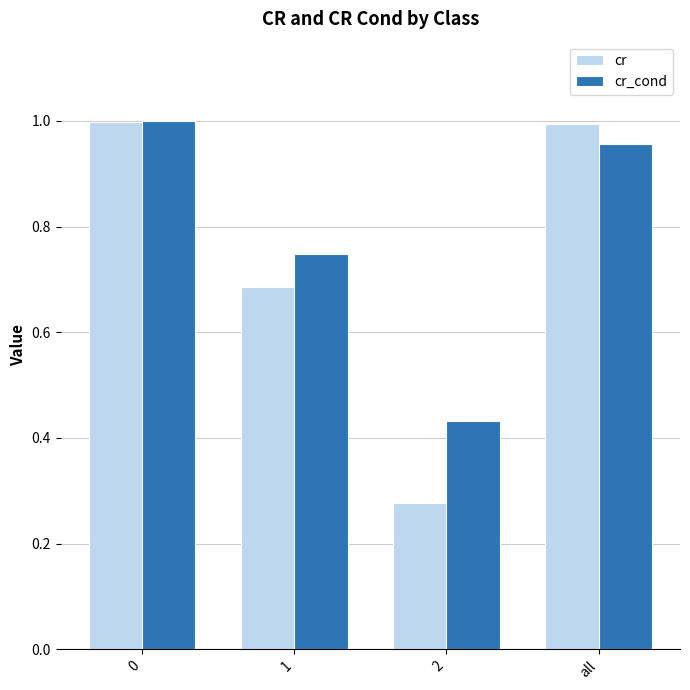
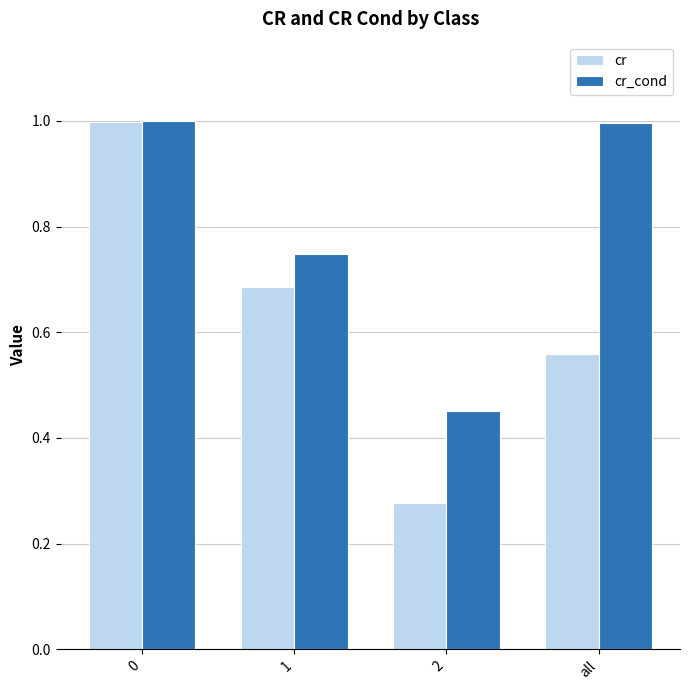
cr_cond, 2: 0.43 -> 0.45
cr, all: 0.99 -> 0.56
cr_cond, all: 0.96 -> 1.00
